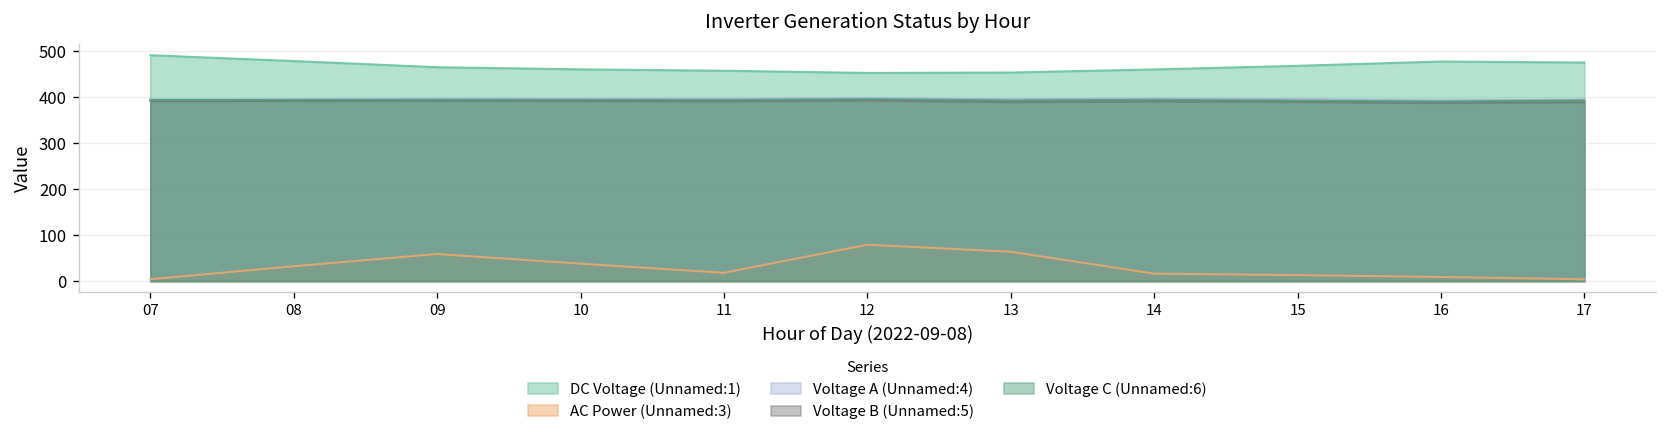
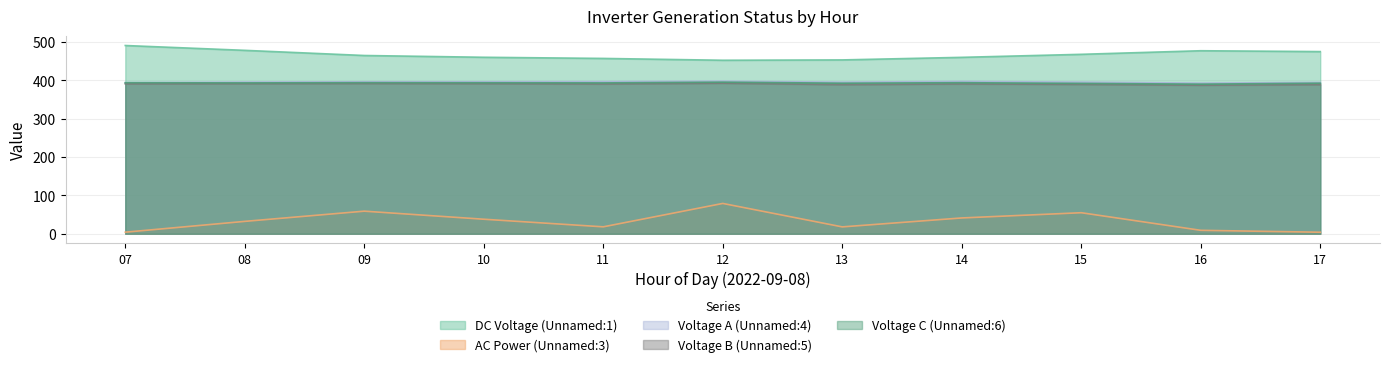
AC Power (Unnamed:3), 13: 60 -> 20
AC Power (Unnamed:3), 14: 20 -> 40
AC Power (Unnamed:3), 15: 10 -> 50
